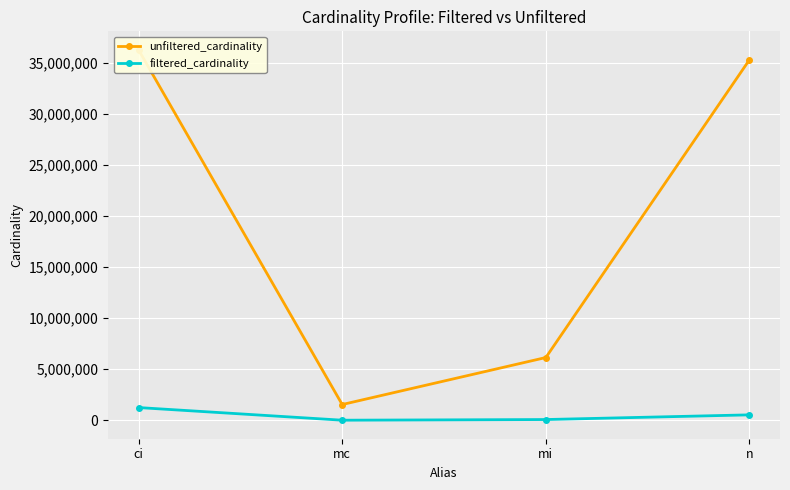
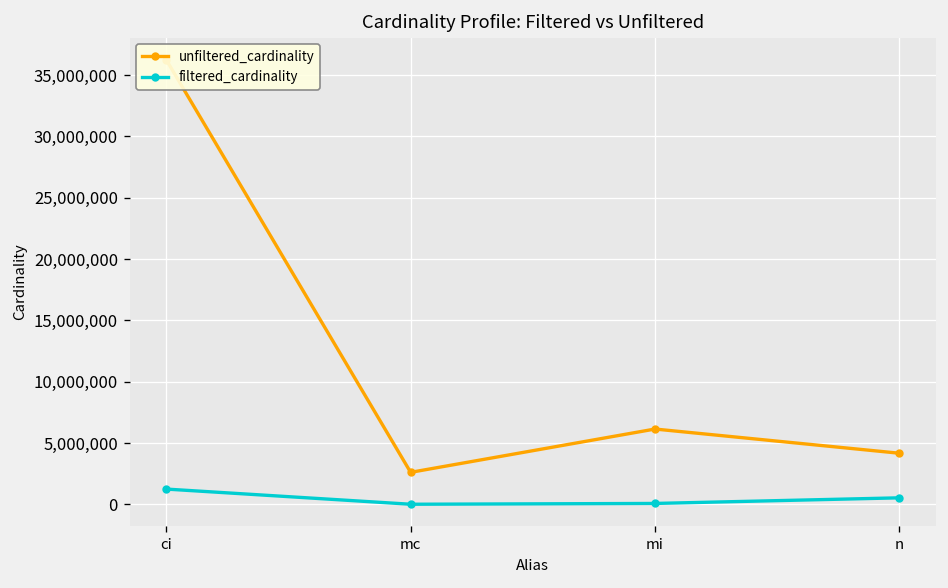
unfiltered_cardinality, mc: 1,500,000 -> 2,600,000
unfiltered_cardinality, n: 35,300,000 -> 4,200,000
